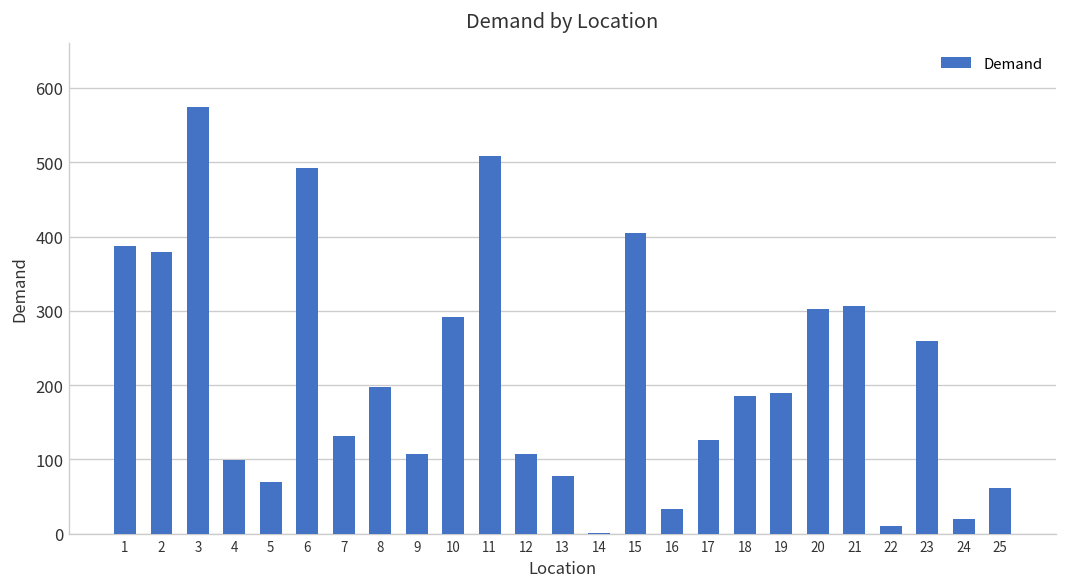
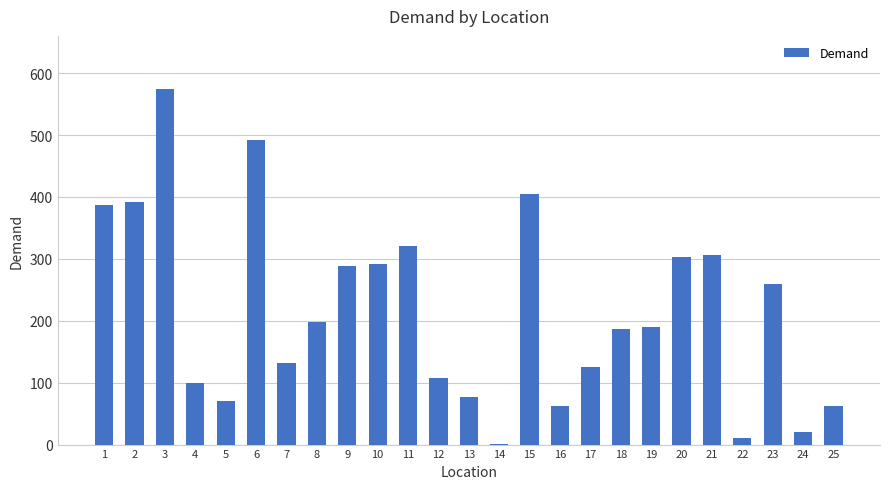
2: 380 -> 390
9: 110 -> 290
11: 510 -> 320
16: 30 -> 60
